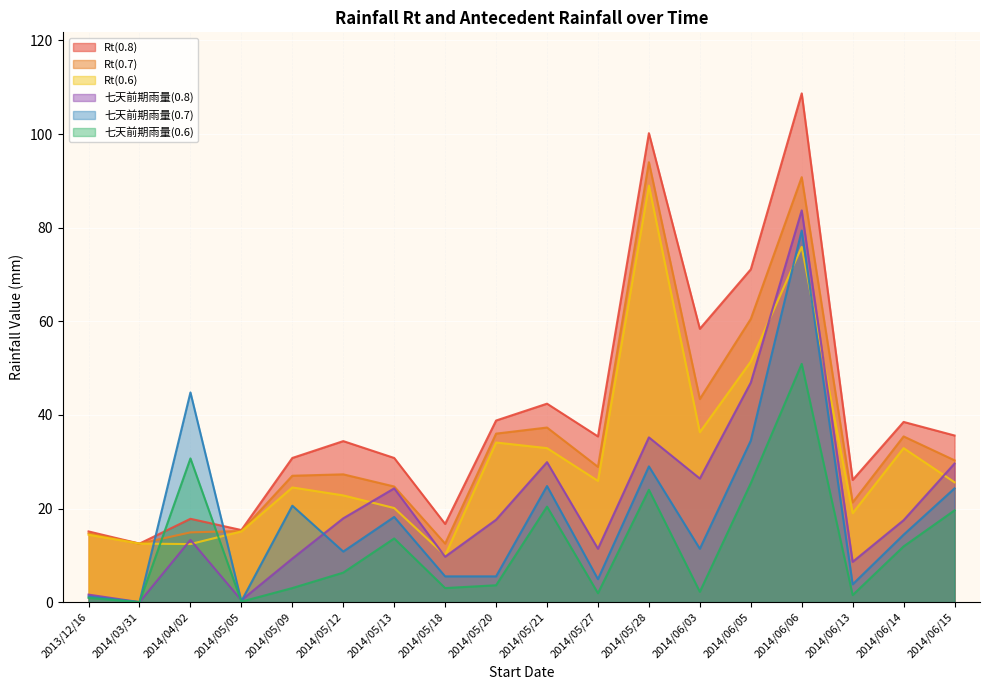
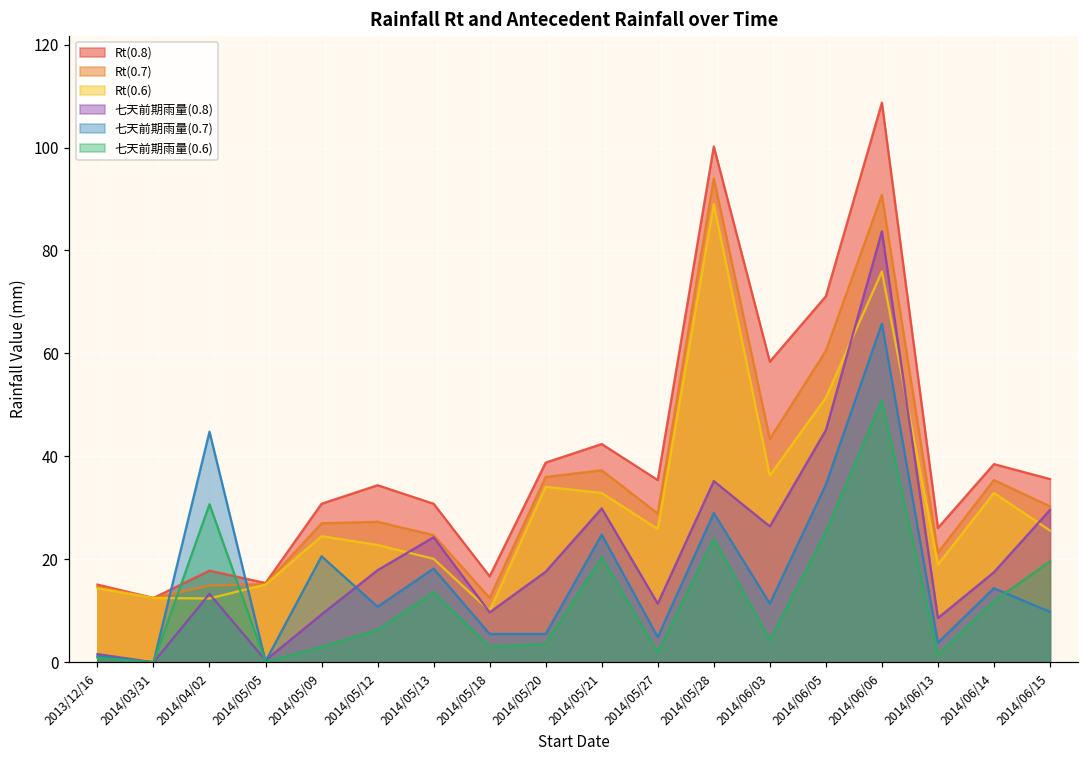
七天前期雨量(0.6), 2014/06/03: 2 -> 4
七天前期雨量(0.8), 2014/06/05: 47 -> 45
七天前期雨量(0.7), 2014/06/06: 79 -> 66
七天前期雨量(0.7), 2014/06/15: 24 -> 10
